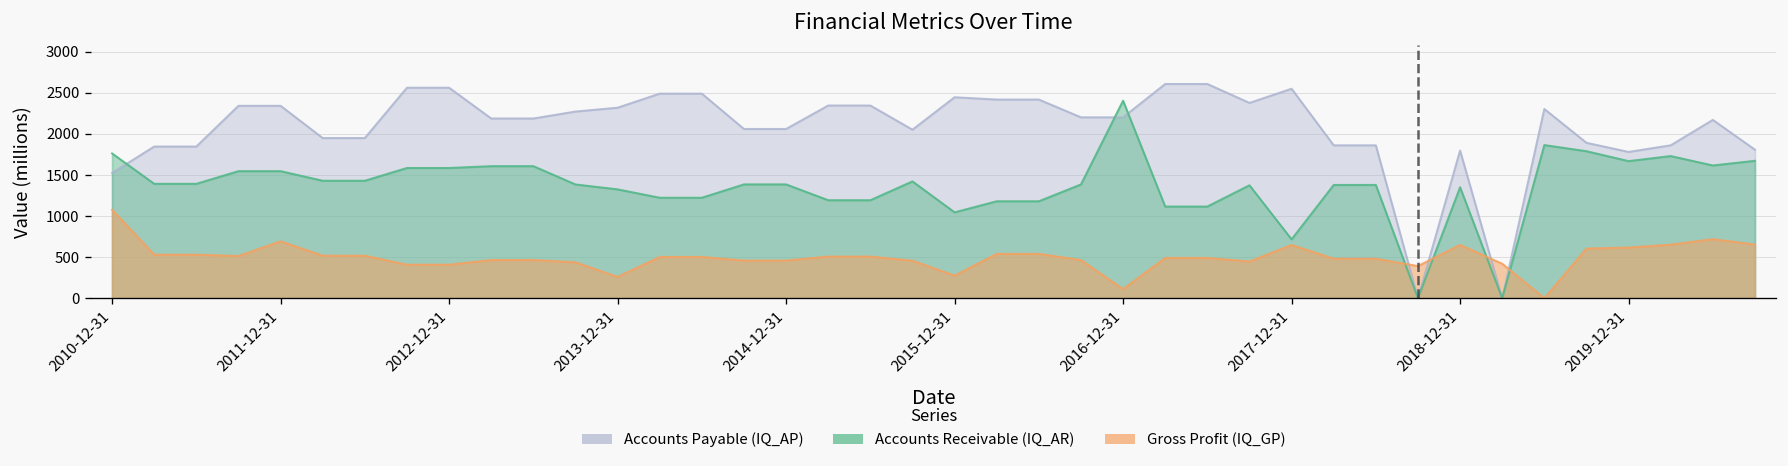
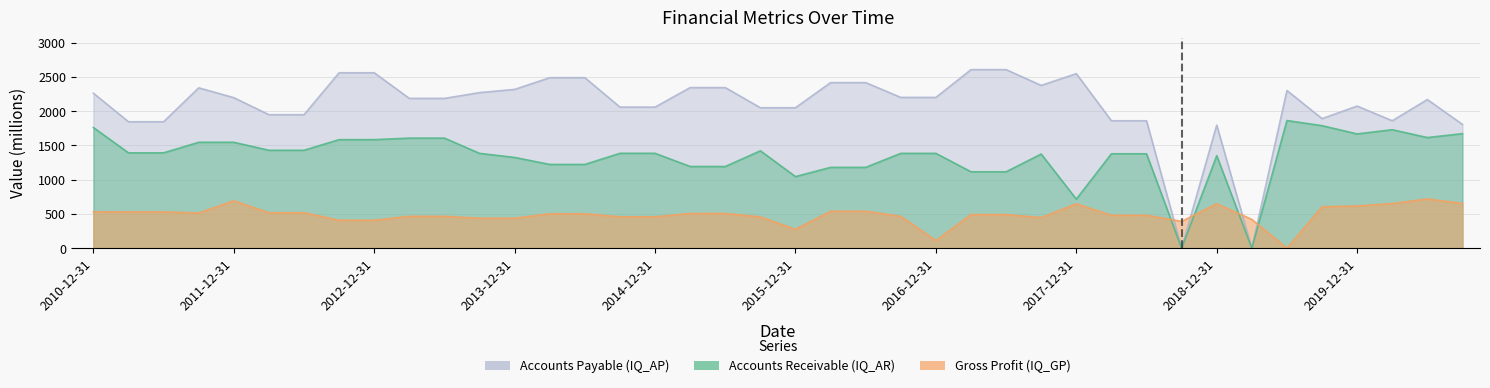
Accounts Payable (IQ_AP), 2010-12-31: 1500 -> 2300
Gross Profit (IQ_GP), 2010-12-31: 1100 -> 500
Accounts Payable (IQ_AP), 2011-12-31: 2300 -> 2200
Gross Profit (IQ_GP), 2013-12-31: 300 -> 400
Accounts Payable (IQ_AP), 2015-12-31: 2400 -> 2100
Accounts Receivable (IQ_AR), 2016-12-31: 2400 -> 1400
Accounts Payable (IQ_AP), 2019-12-31: 1800 -> 2100
